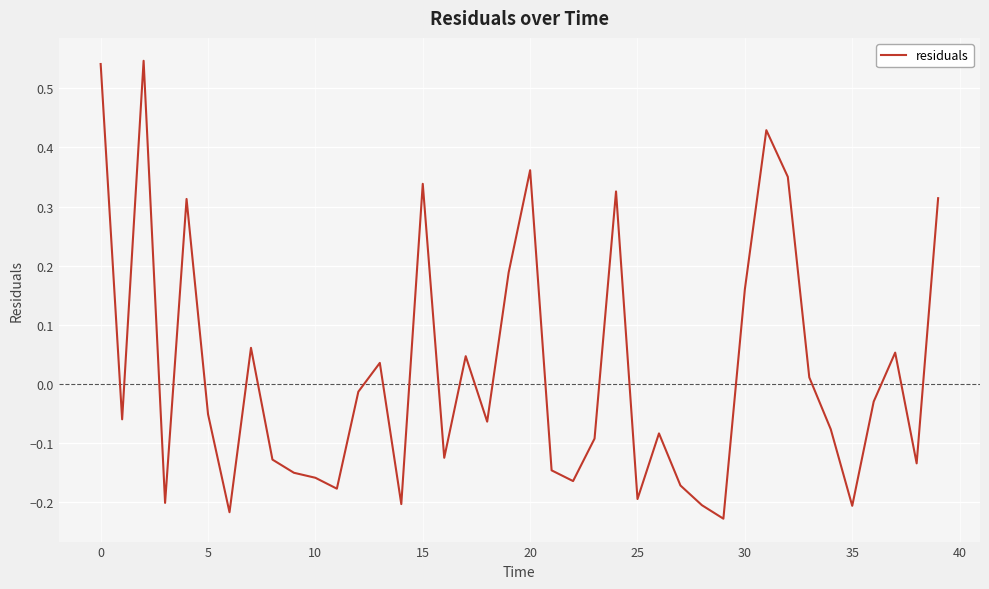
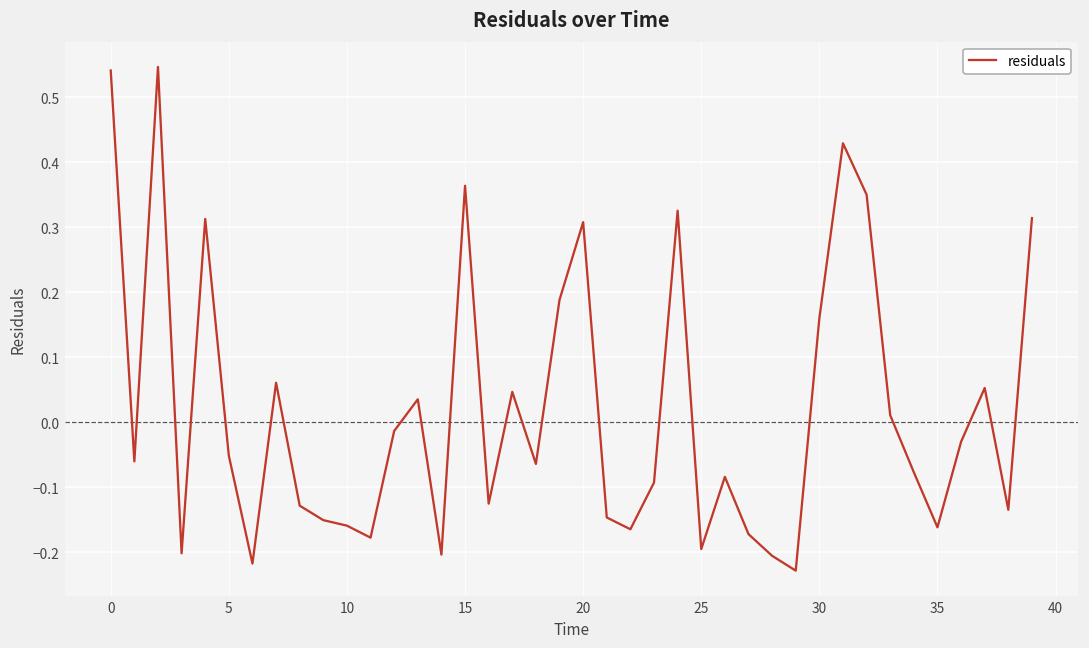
15: 0.34 -> 0.36
20: 0.36 -> 0.31
35: -0.21 -> -0.16
